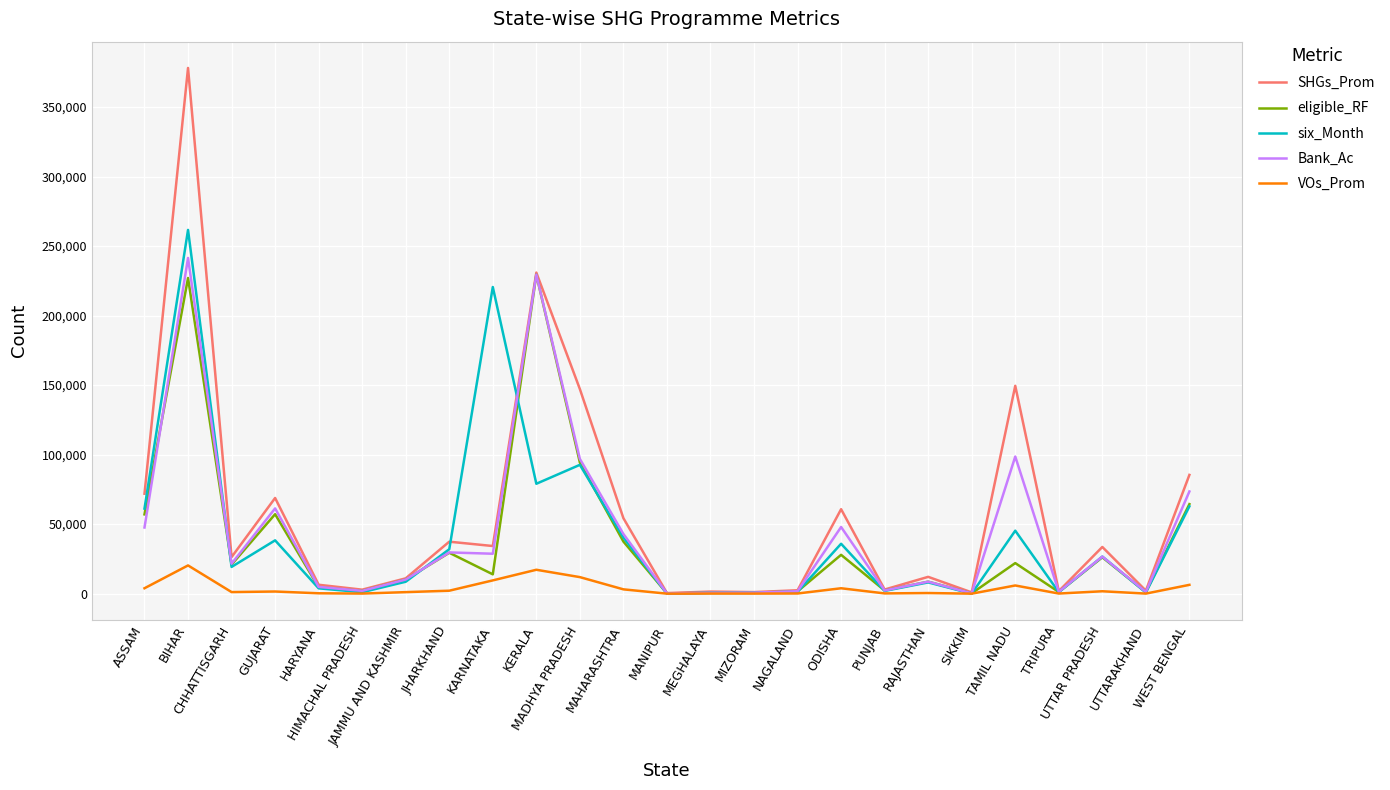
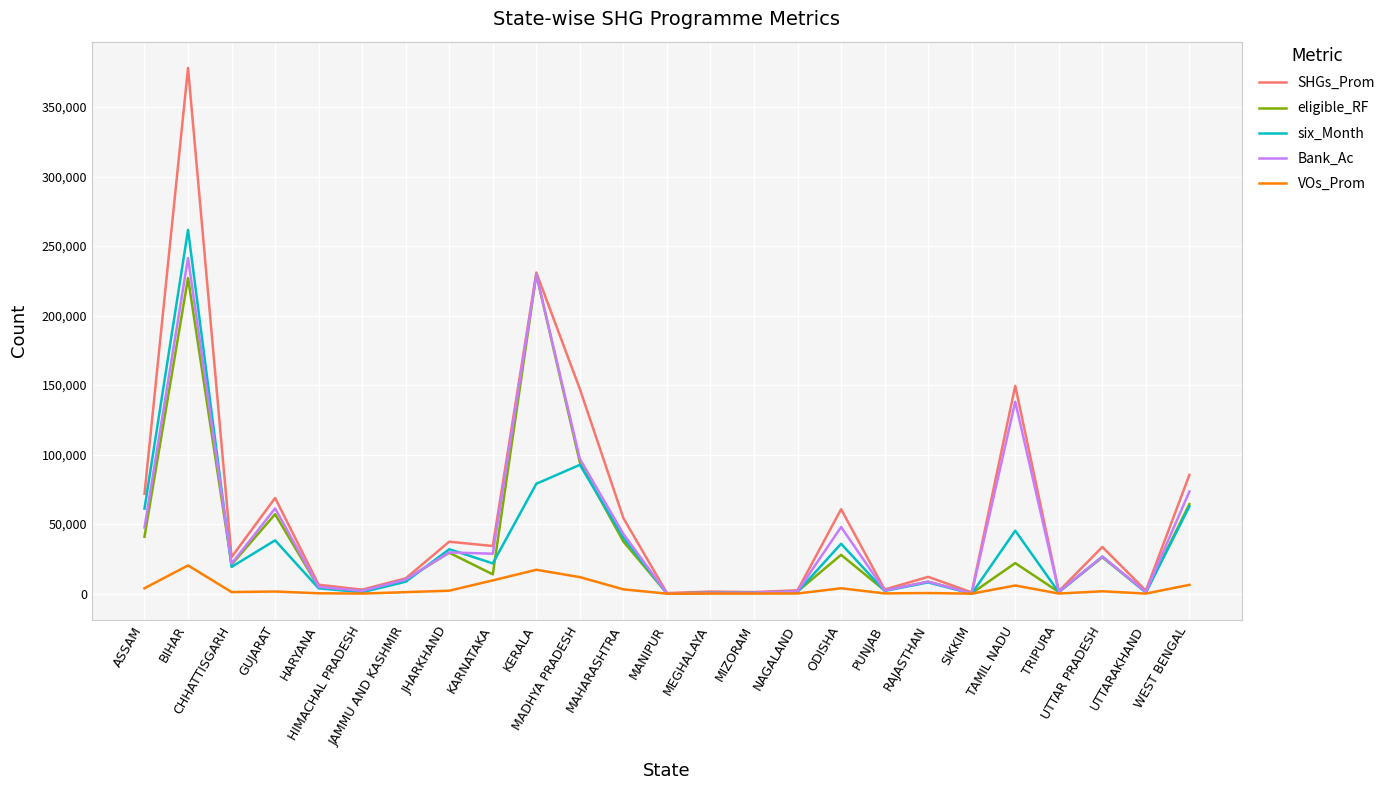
eligible_RF, ASSAM: 57,000 -> 41,000
six_Month, KARNATAKA: 221,000 -> 22,000
Bank_Ac, TAMIL NADU: 99,000 -> 138,000
